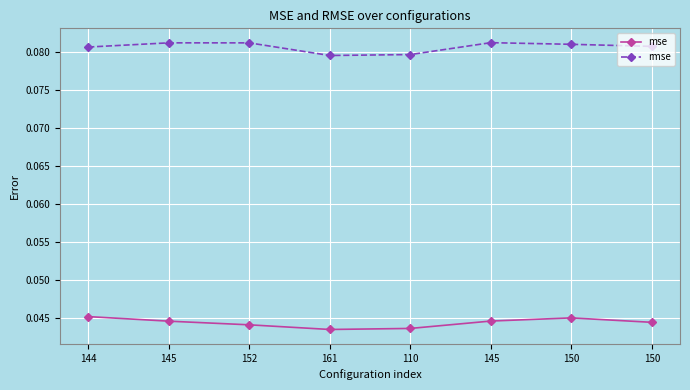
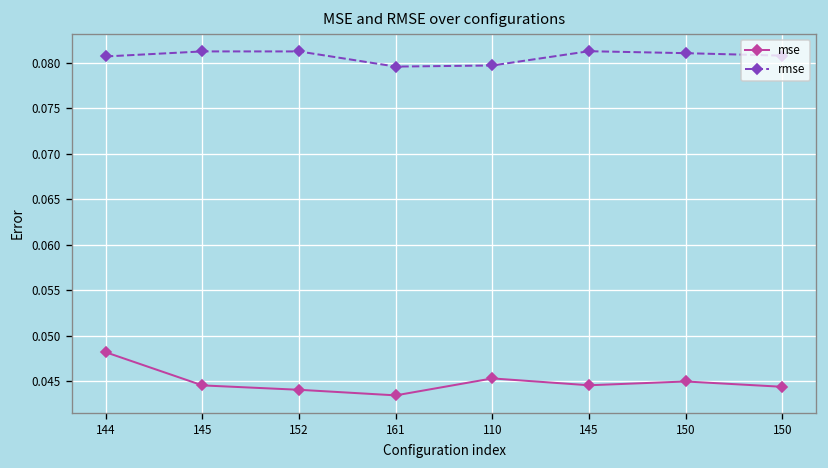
mse, 144: 0.045 -> 0.048
mse, 110: 0.044 -> 0.045
